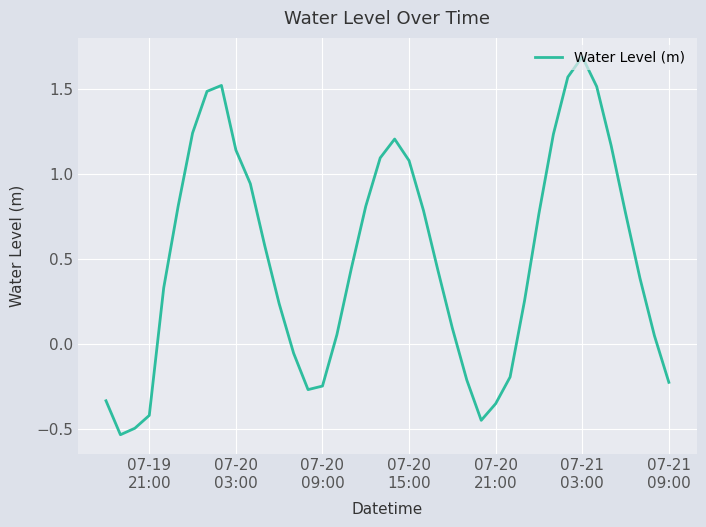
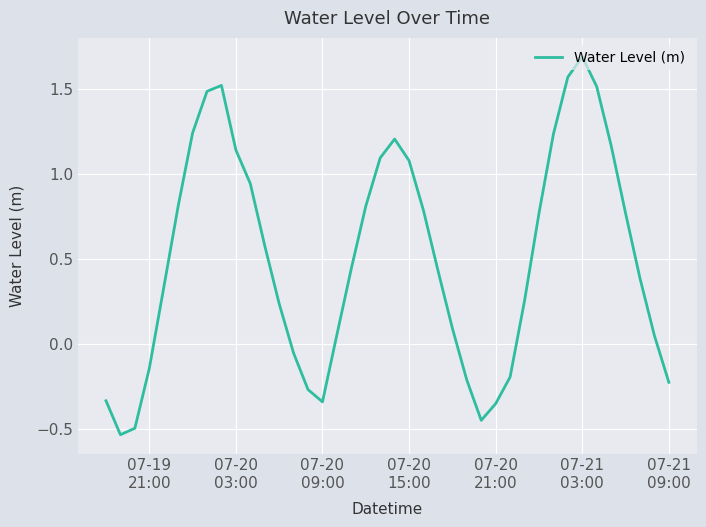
07-19 21:00: -0.42 -> -0.15
07-20 09:00: -0.25 -> -0.34
